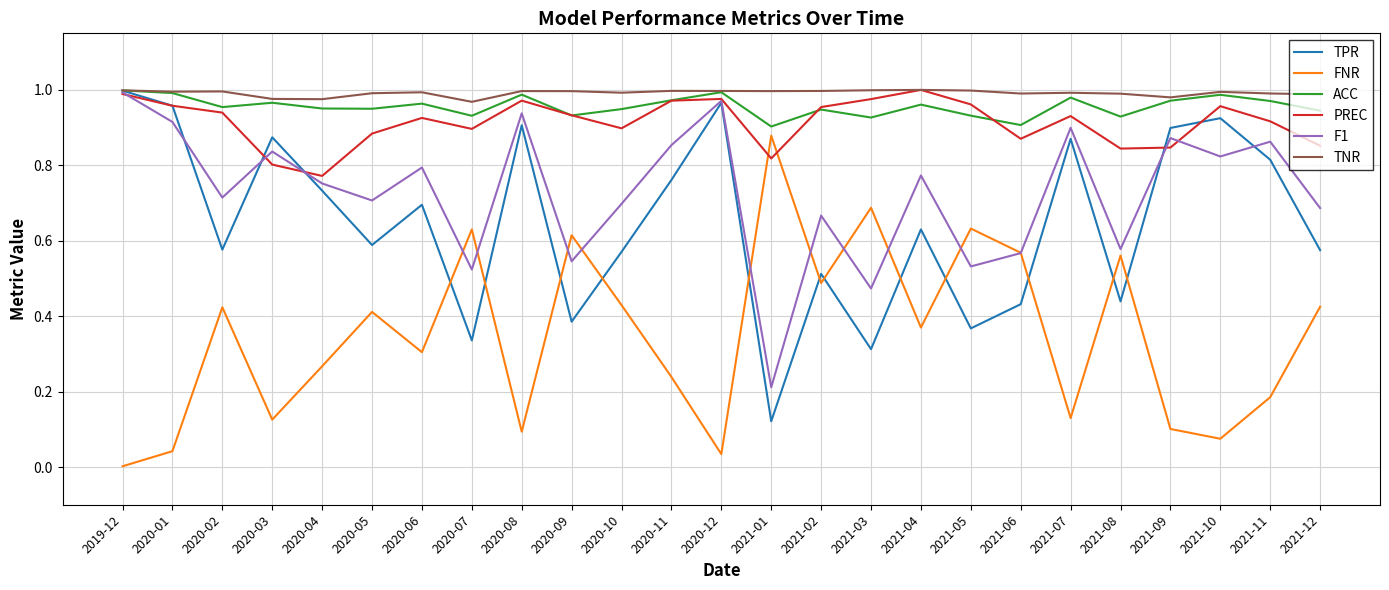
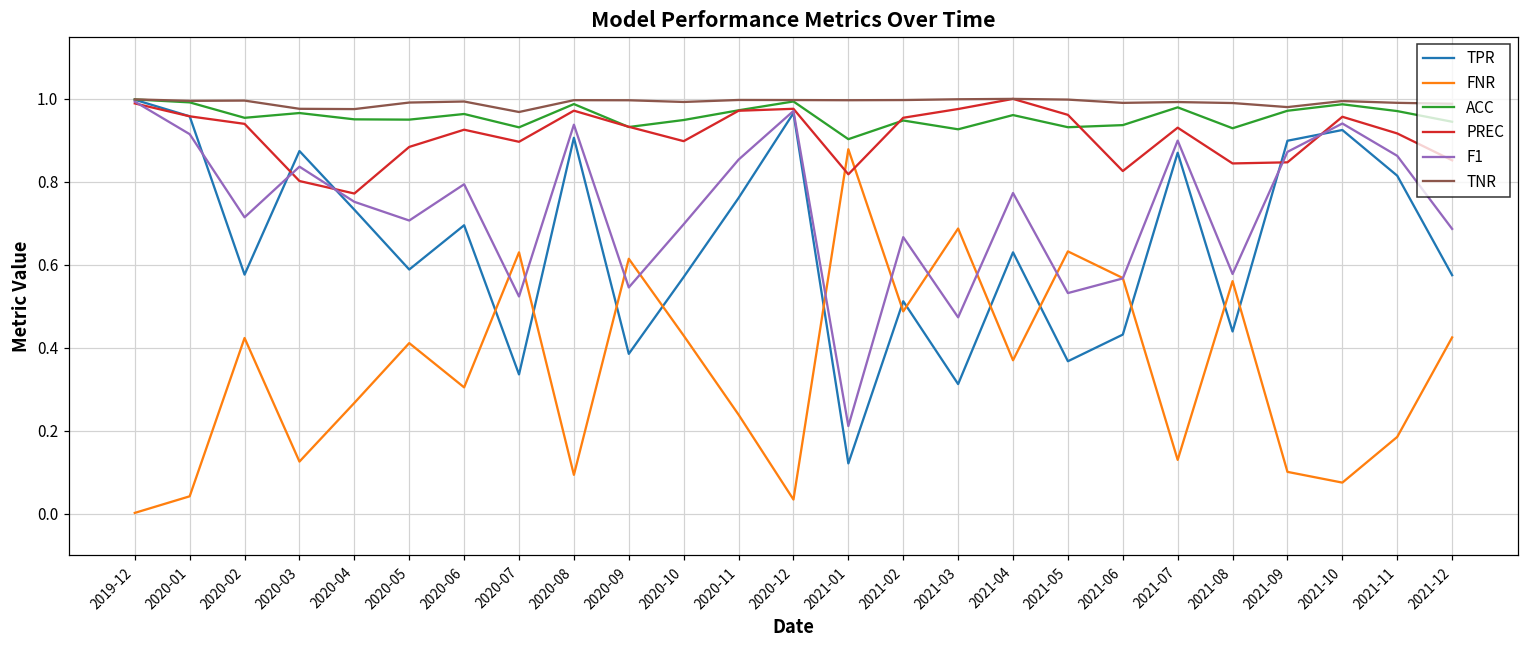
ACC, 2021-06: 0.91 -> 0.94
PREC, 2021-06: 0.87 -> 0.83
F1, 2021-10: 0.82 -> 0.94
